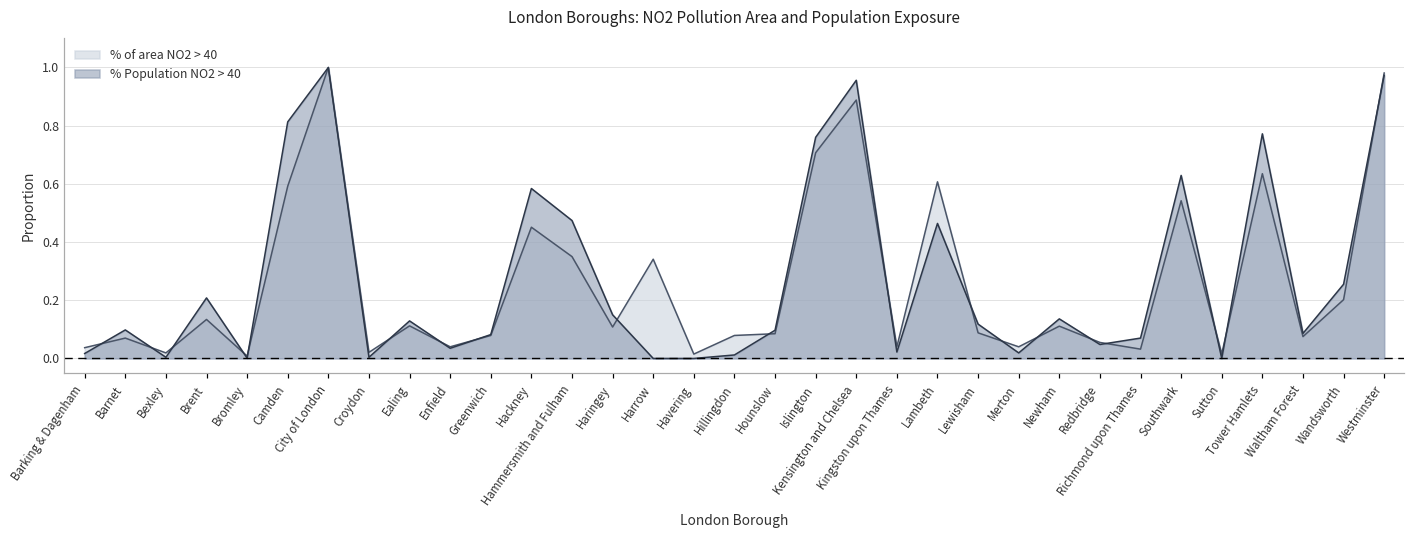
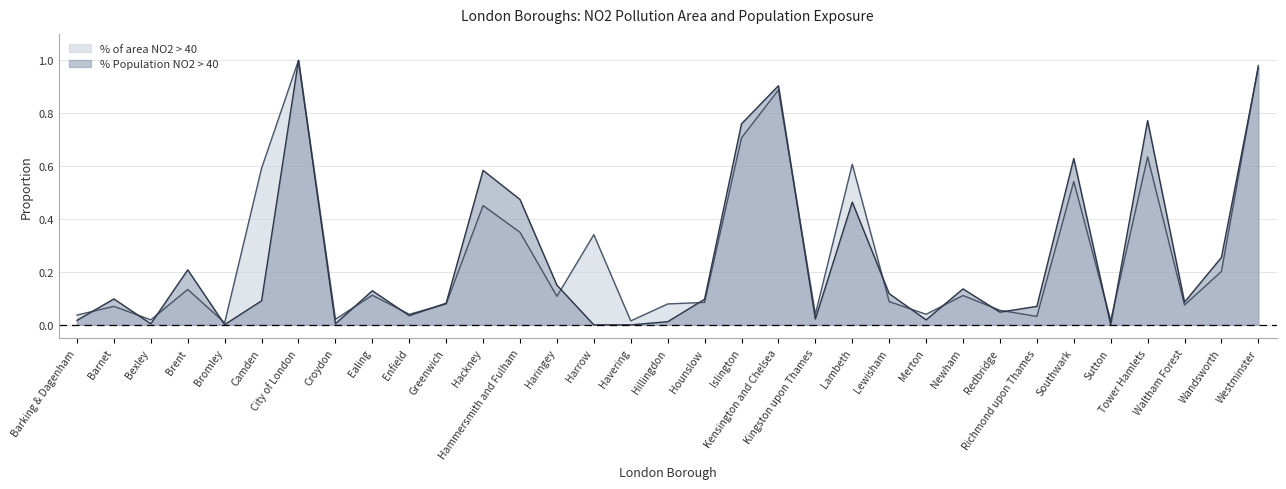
% Population NO2 > 40, Camden: 0.81 -> 0.09
% Population NO2 > 40, Kensington and Chelsea: 0.96 -> 0.90
